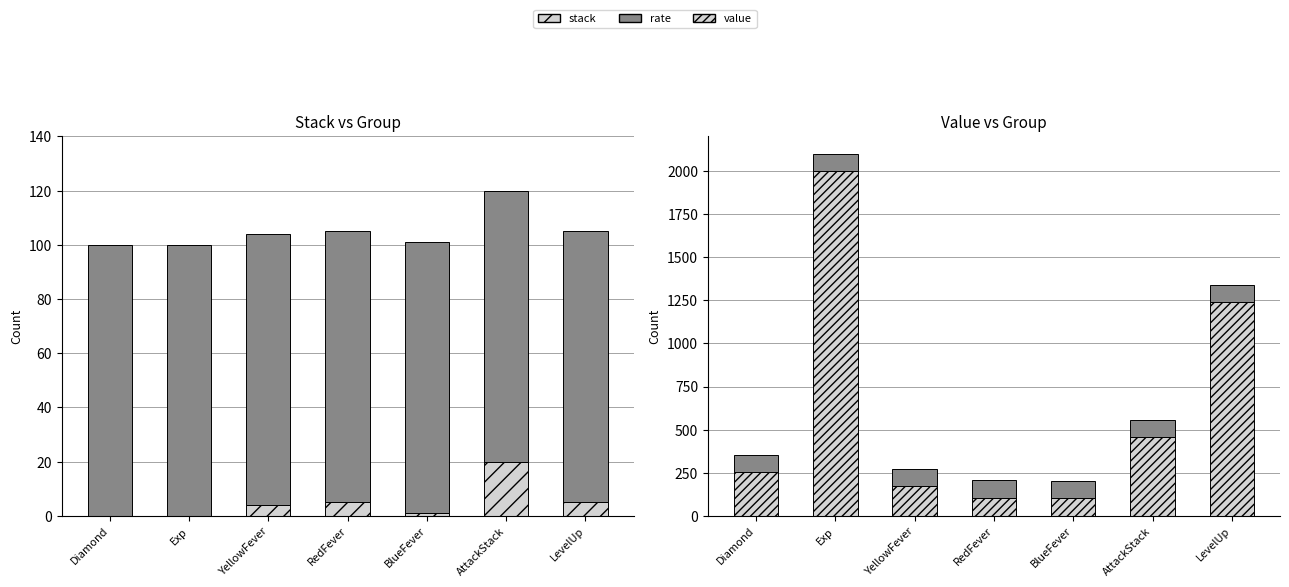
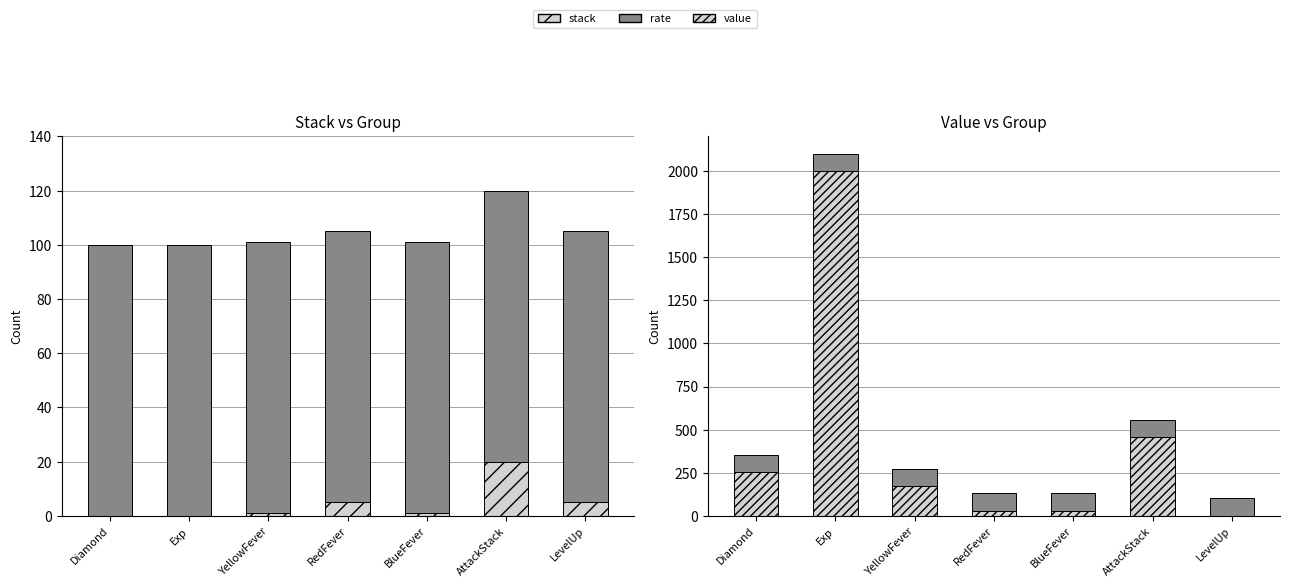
Stack vs Group, stack, YellowFever: 4 -> 1
Value vs Group, value, RedFever: 110 -> 30
Value vs Group, value, BlueFever: 100 -> 30
Value vs Group, value, LevelUp: 1240 -> 0
